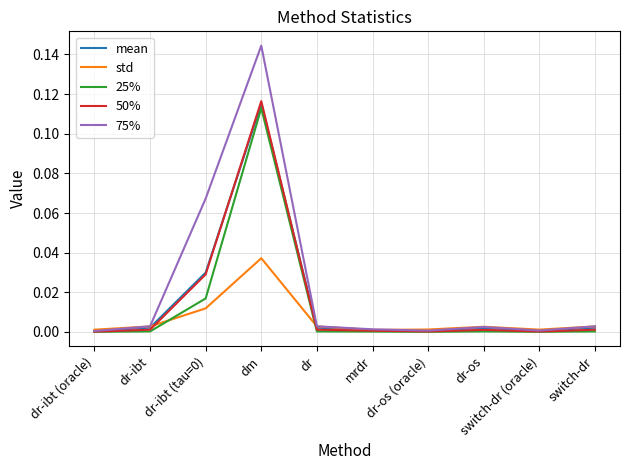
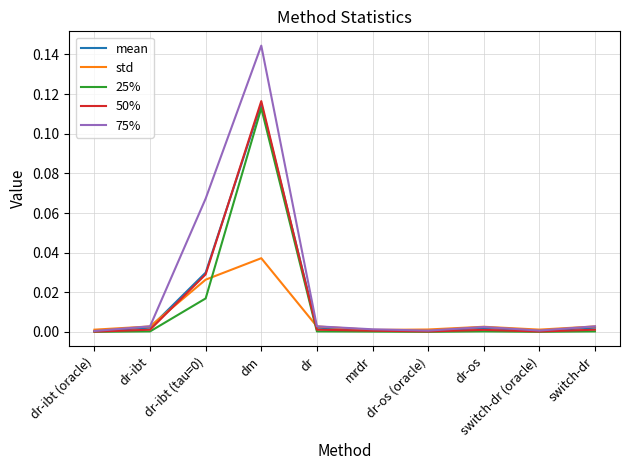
std, dr-ibt (tau=0): 0.012 -> 0.026
